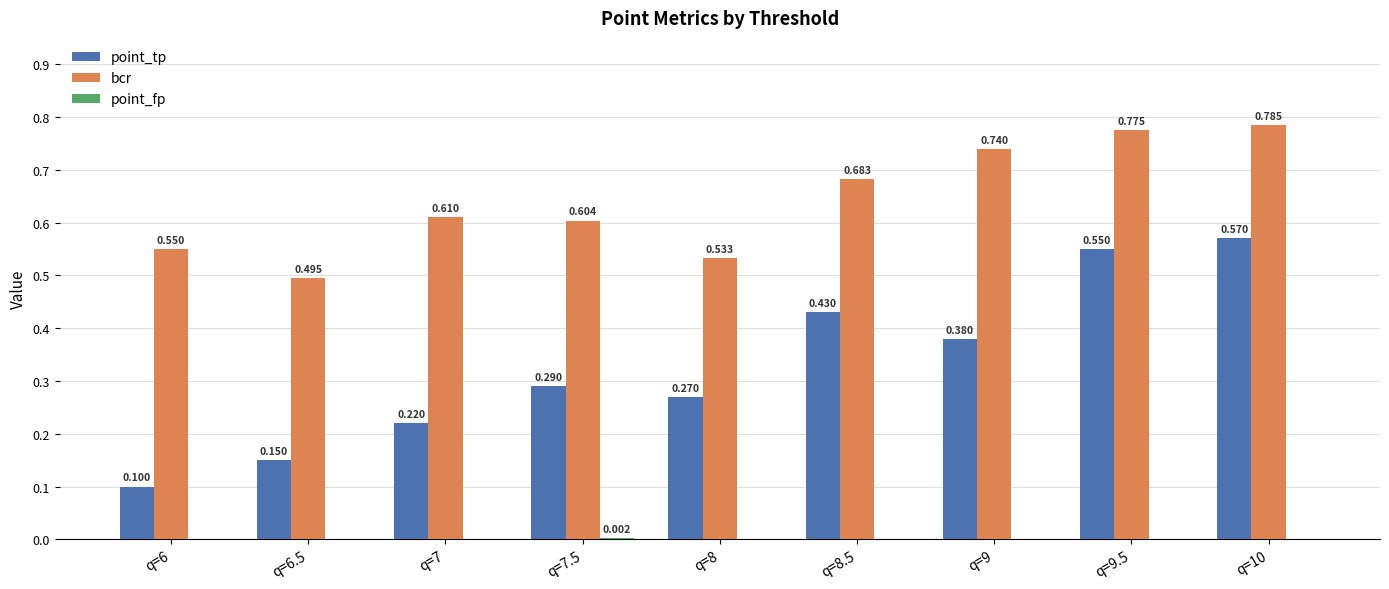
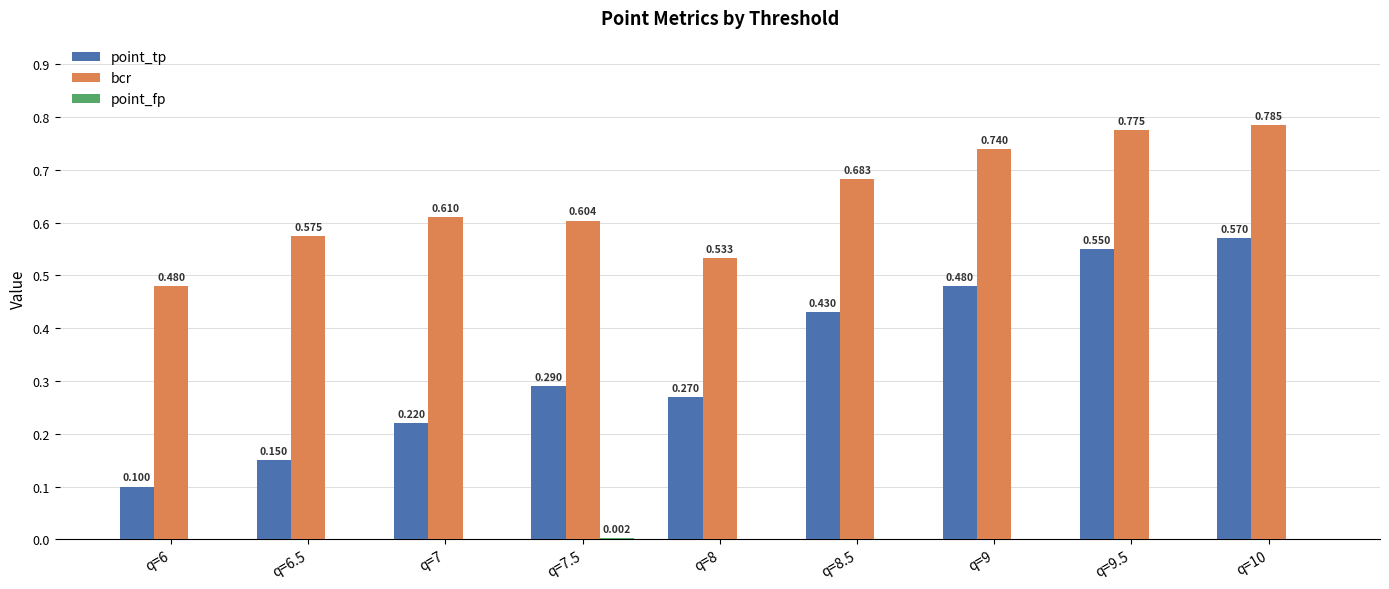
bcr, q=6: 0.550 -> 0.480
bcr, q=6.5: 0.495 -> 0.575
point_tp, q=9: 0.380 -> 0.480
